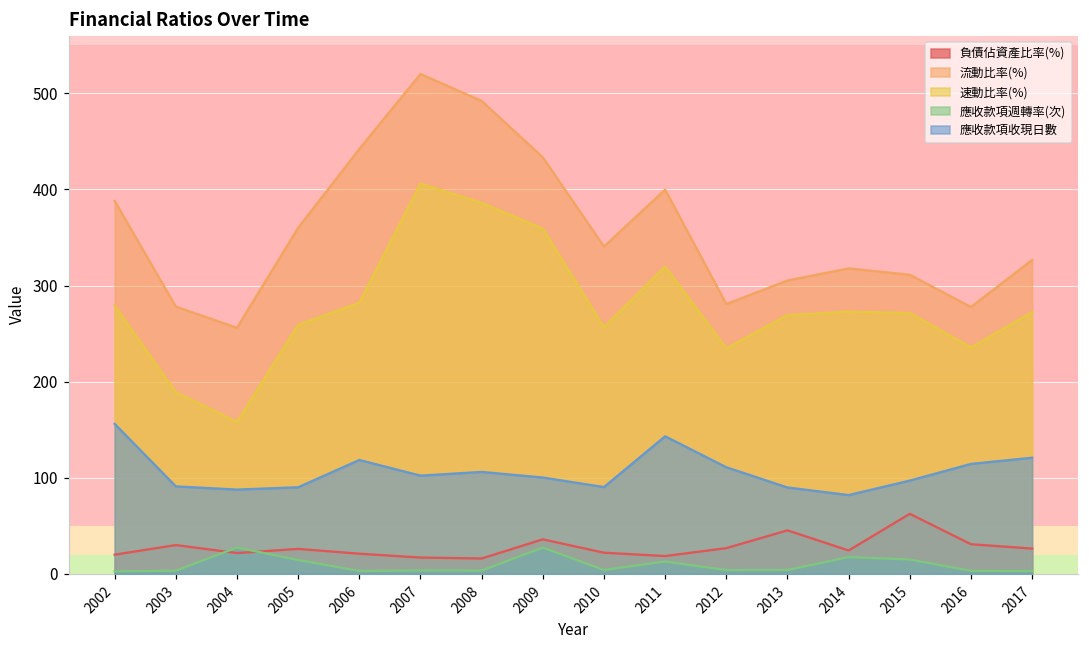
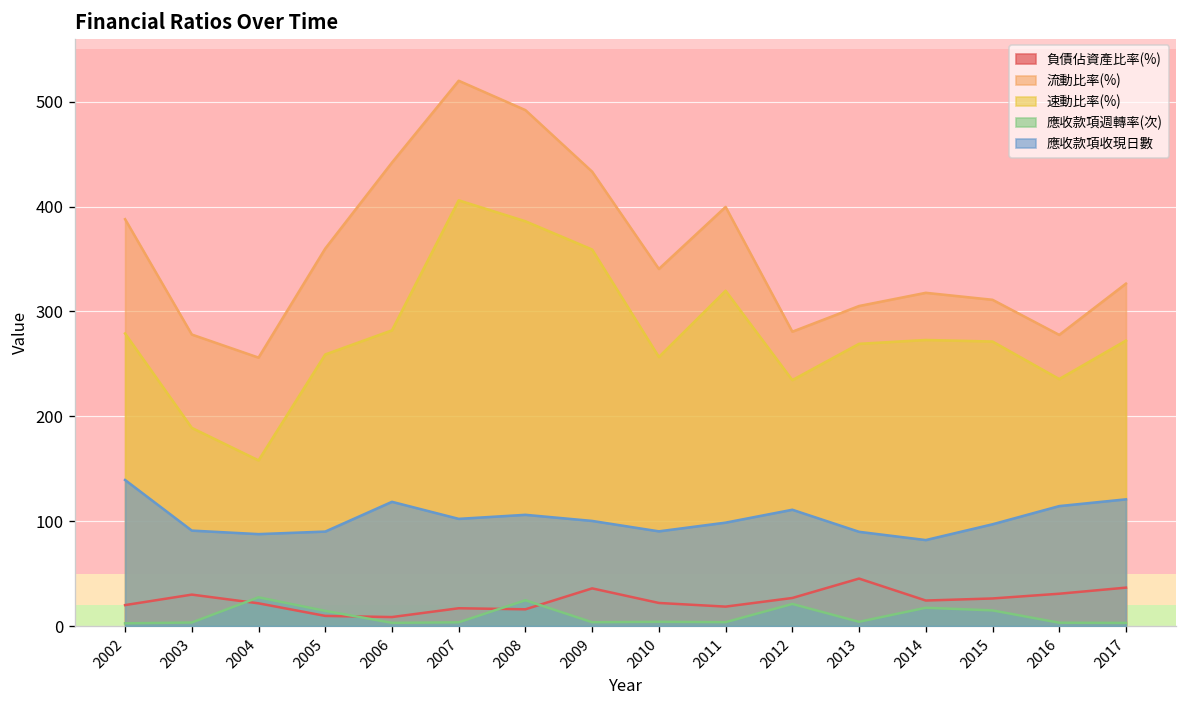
應收款項收現日數, 2002: 160 -> 140
負債佔資產比率(%), 2005: 30 -> 10
負債佔資產比率(%), 2006: 20 -> 10
應收款項週轉率(次), 2008: 0 -> 20
應收款項週轉率(次), 2009: 30 -> 0
應收款項週轉率(次), 2011: 10 -> 0
應收款項收現日數, 2011: 140 -> 100
應收款項週轉率(次), 2012: 0 -> 20
負債佔資產比率(%), 2015: 60 -> 30
負債佔資產比率(%), 2017: 30 -> 40
